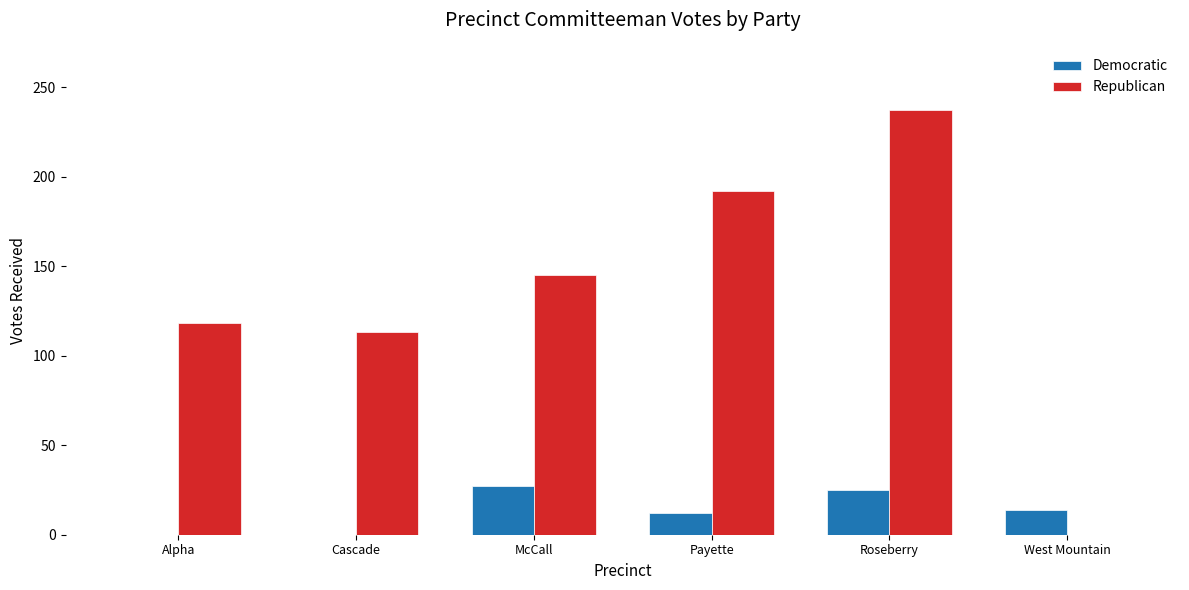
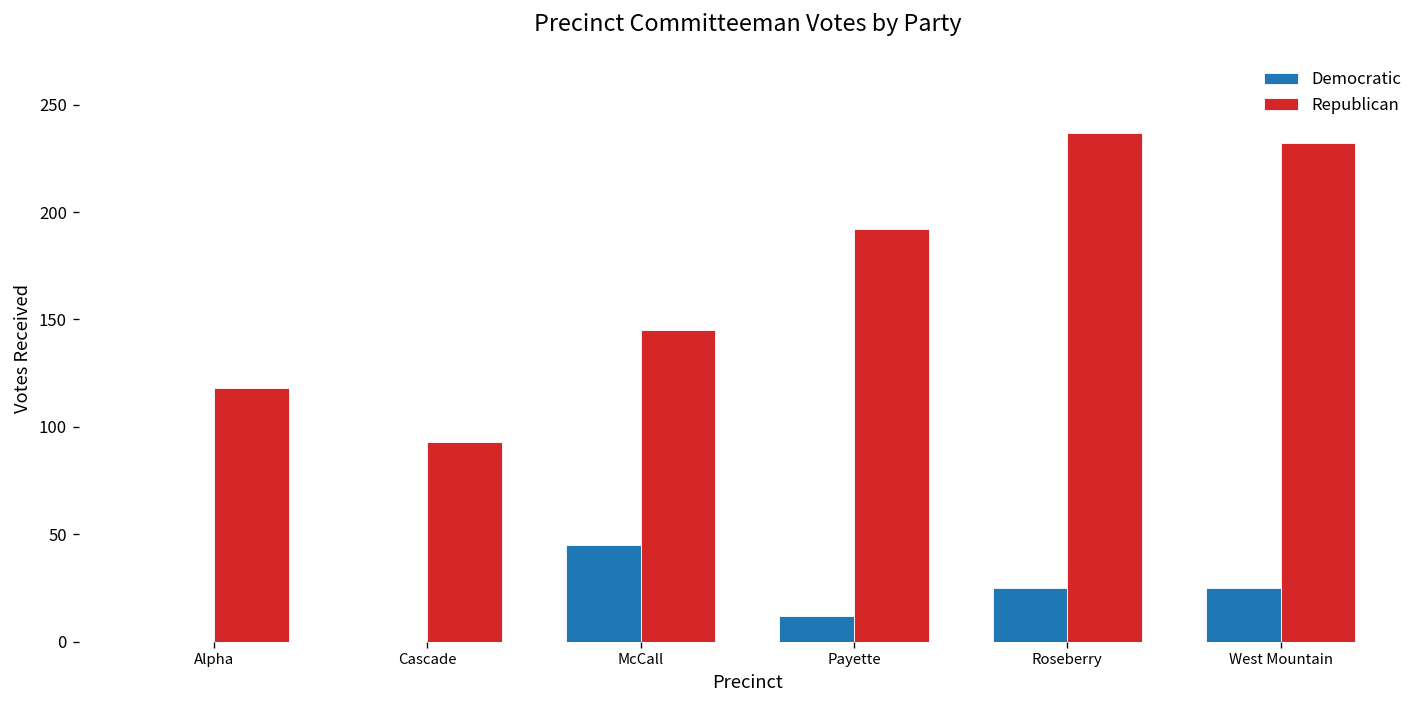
Republican, Cascade: 113 -> 93
Democratic, McCall: 27 -> 45
Democratic, West Mountain: 14 -> 25
Republican, West Mountain: 0 -> 232
